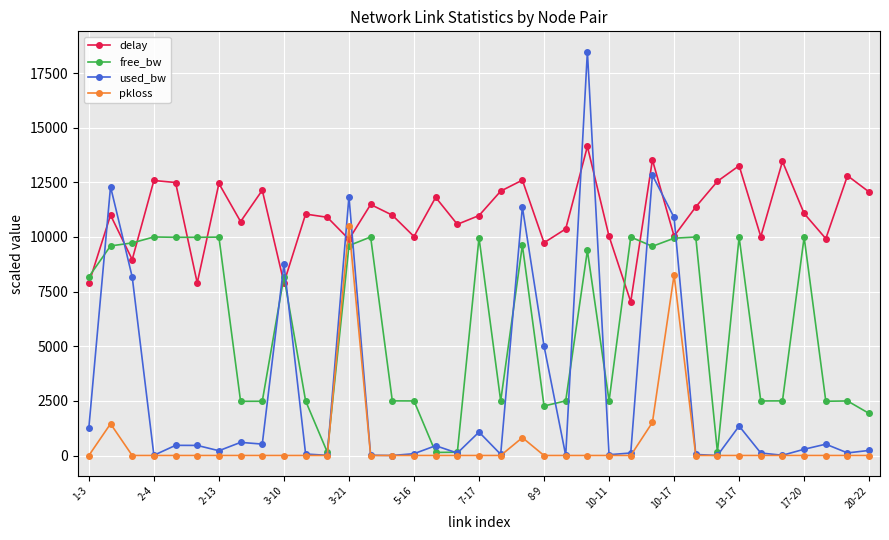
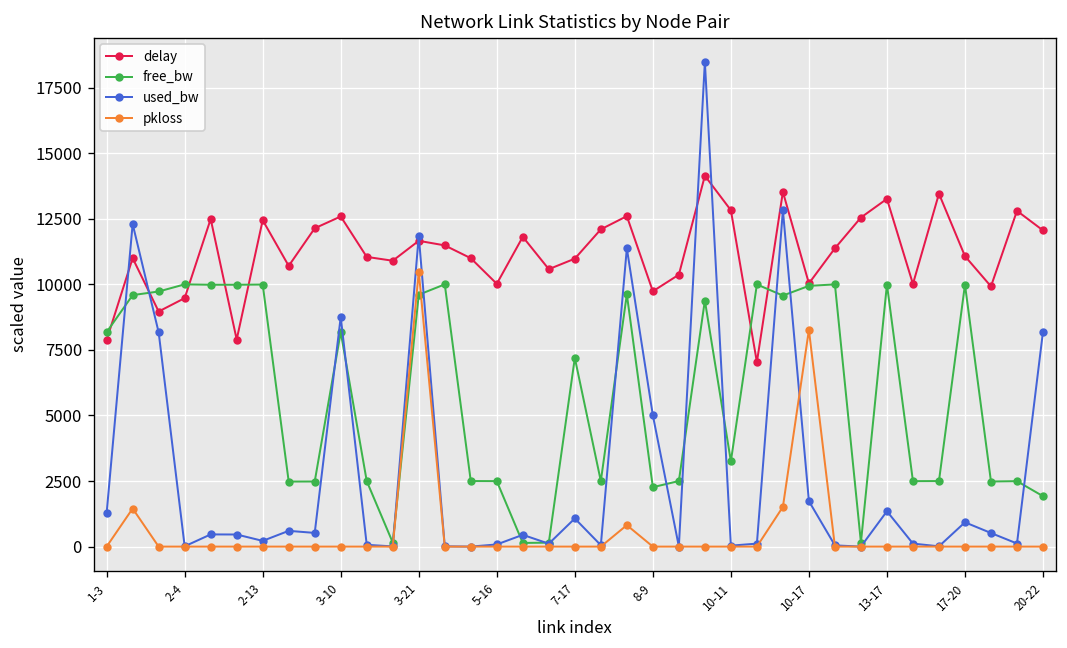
delay, 2-4: 12600 -> 9500
delay, 3-10: 7900 -> 12600
delay, 3-21: 9900 -> 11700
free_bw, 7-17: 10000 -> 7200
delay, 10-11: 10000 -> 12800
free_bw, 10-11: 2500 -> 3300
used_bw, 10-17: 10900 -> 1700
used_bw, 17-20: 300 -> 900
used_bw, 20-22: 200 -> 8200
